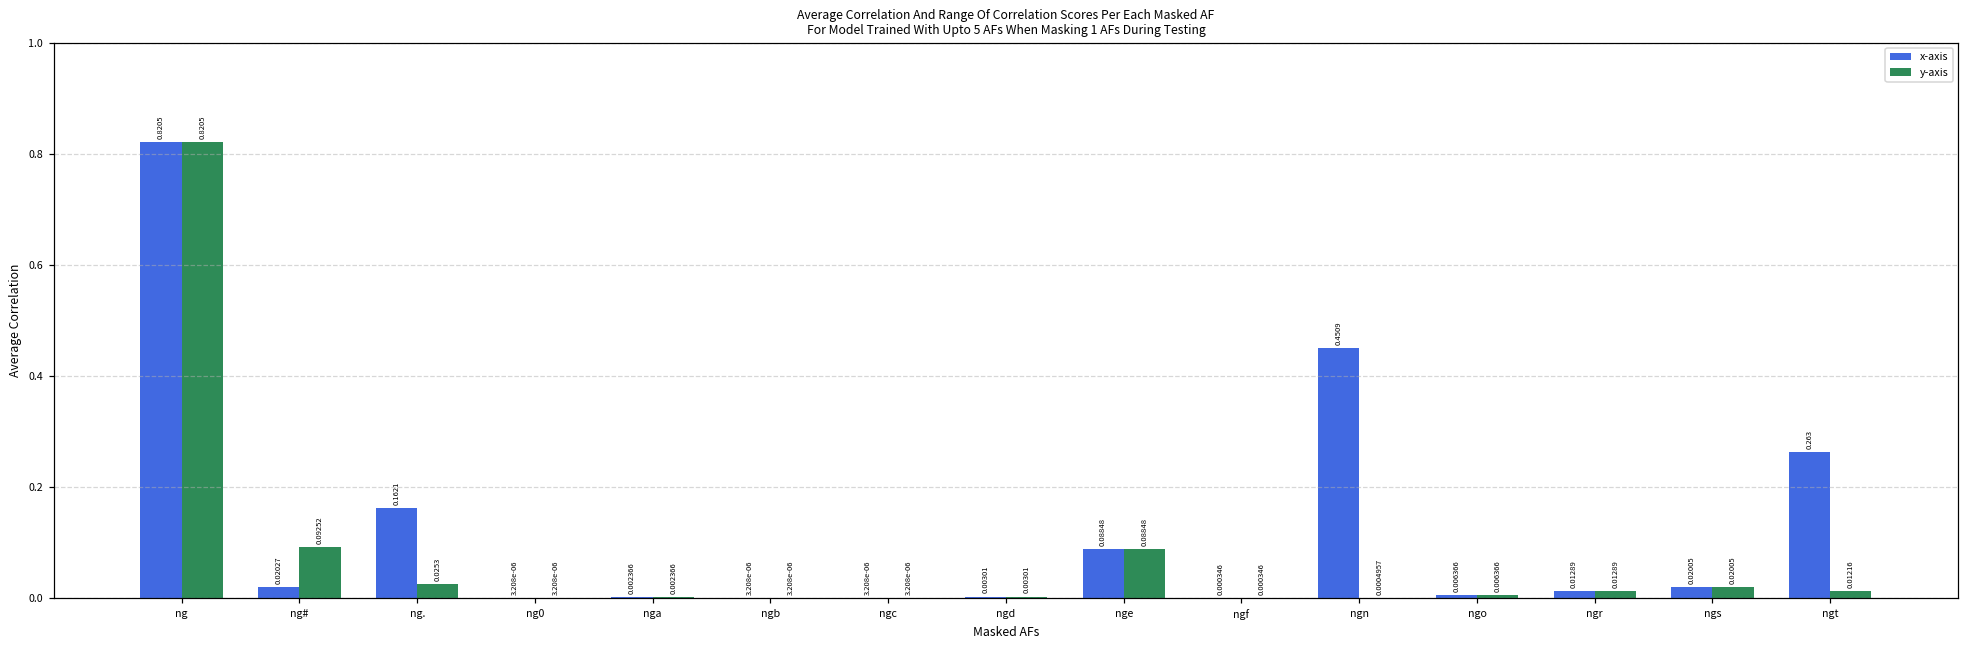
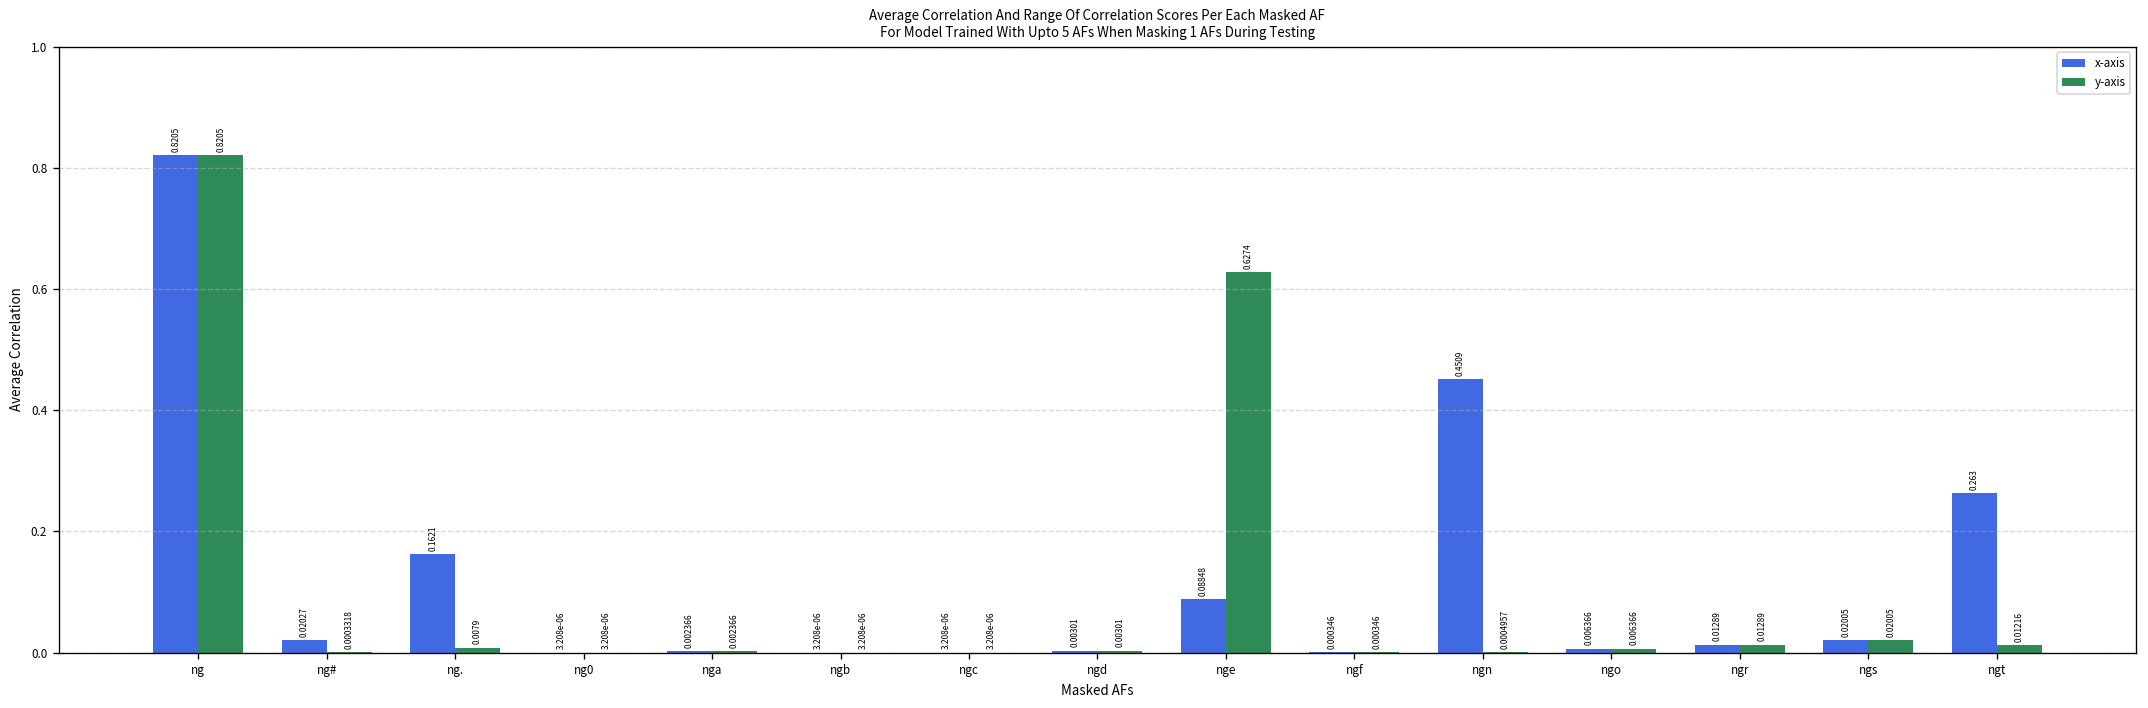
y-axis, ng#: 0.09252 -> 0.0003318
y-axis, ng.: 0.0253 -> 0.0079
y-axis, nge: 0.08848 -> 0.6274
